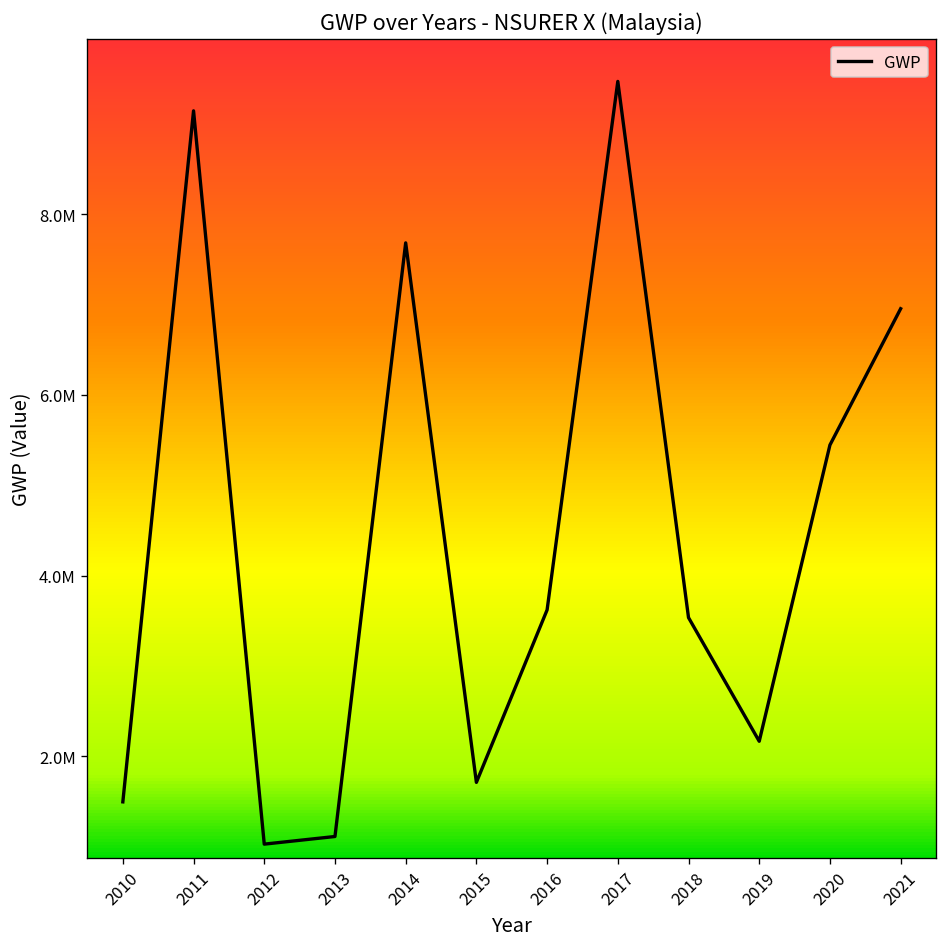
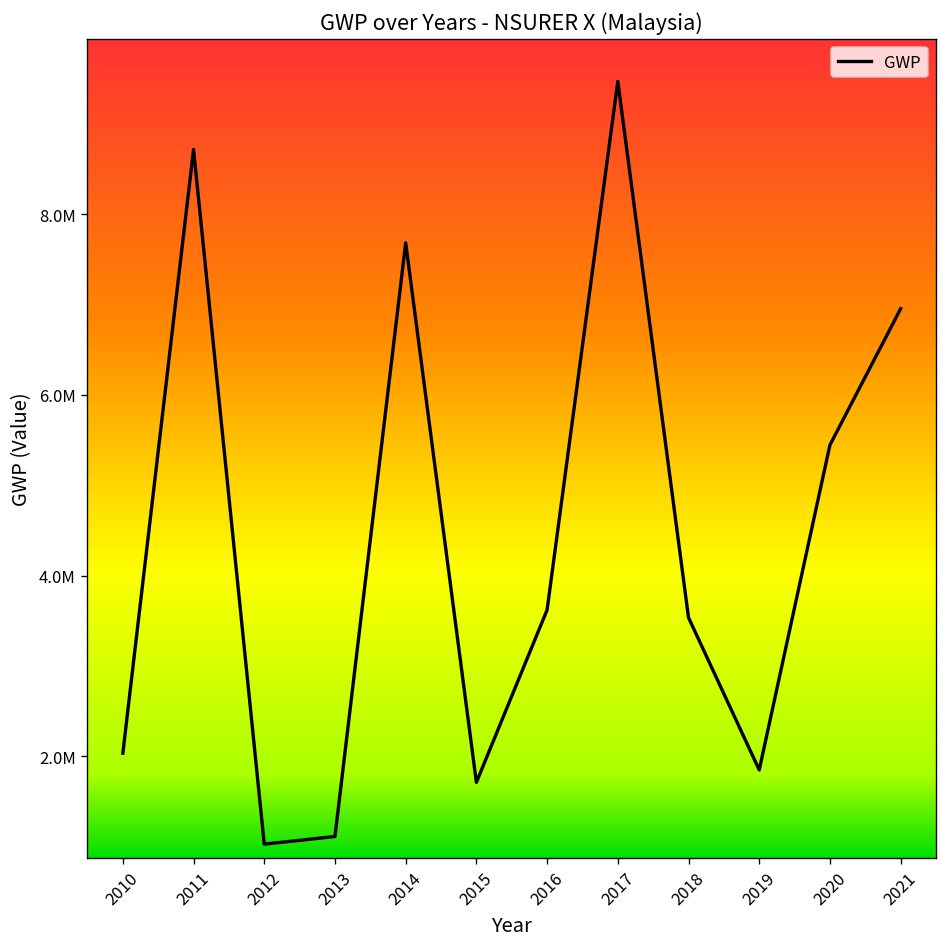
2010: 1500000 -> 2000000
2011: 9100000 -> 8700000
2019: 2200000 -> 1900000
